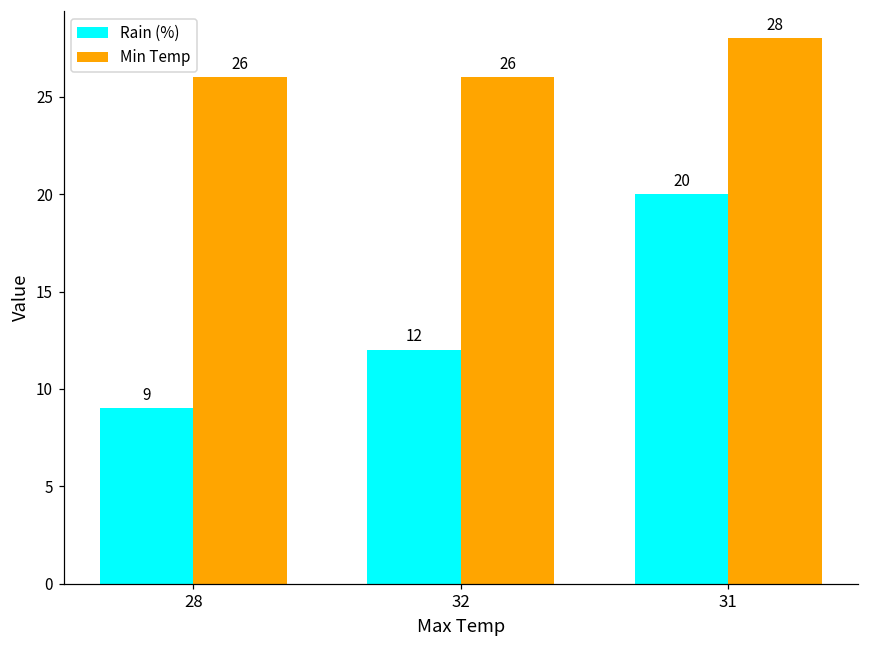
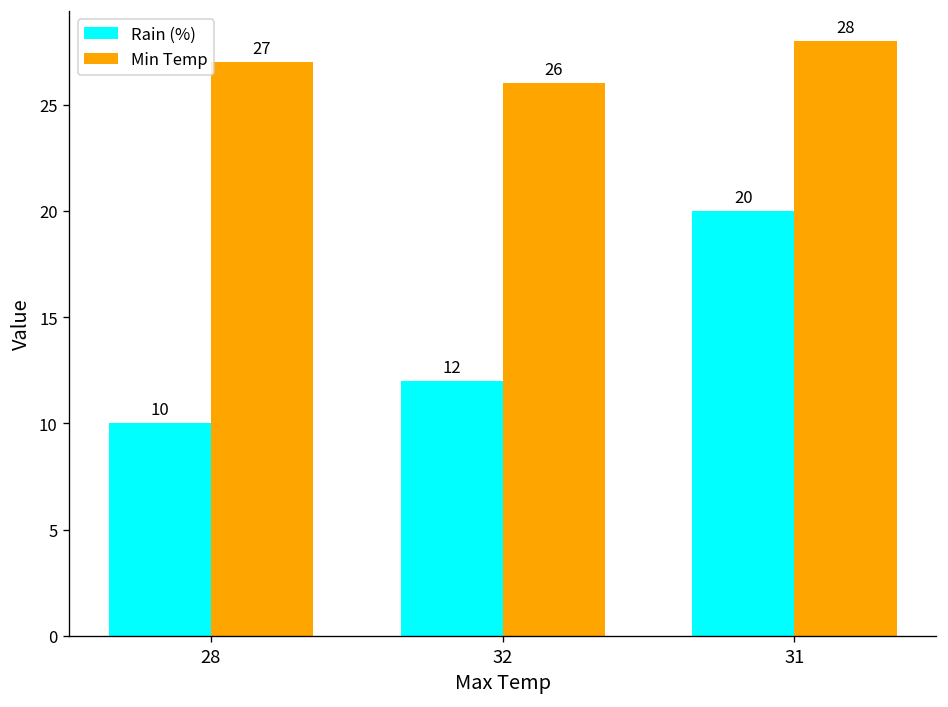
Rain (%), 28: 9 -> 10
Min Temp, 28: 26 -> 27
